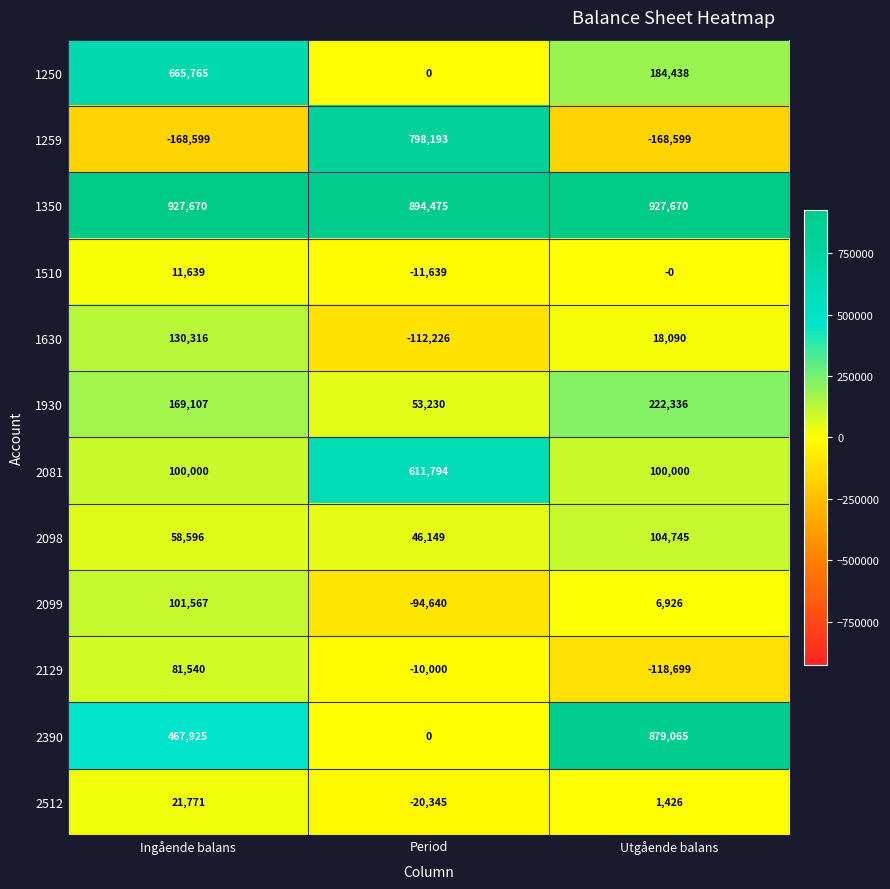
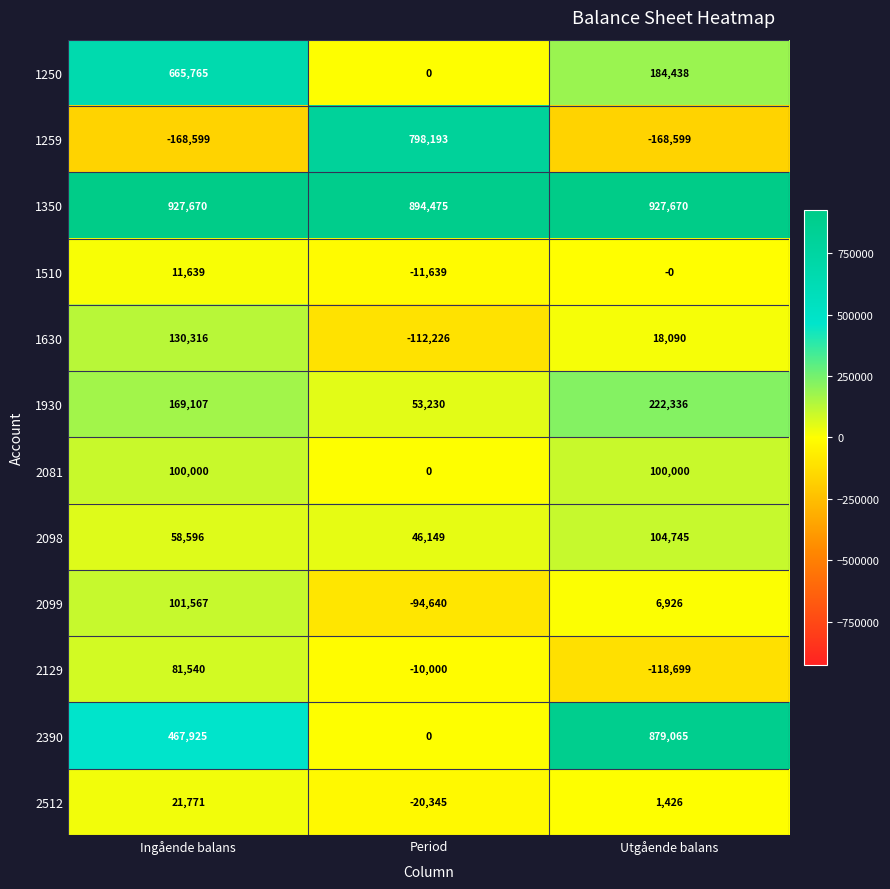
2081, Period: 611,794 -> 0
